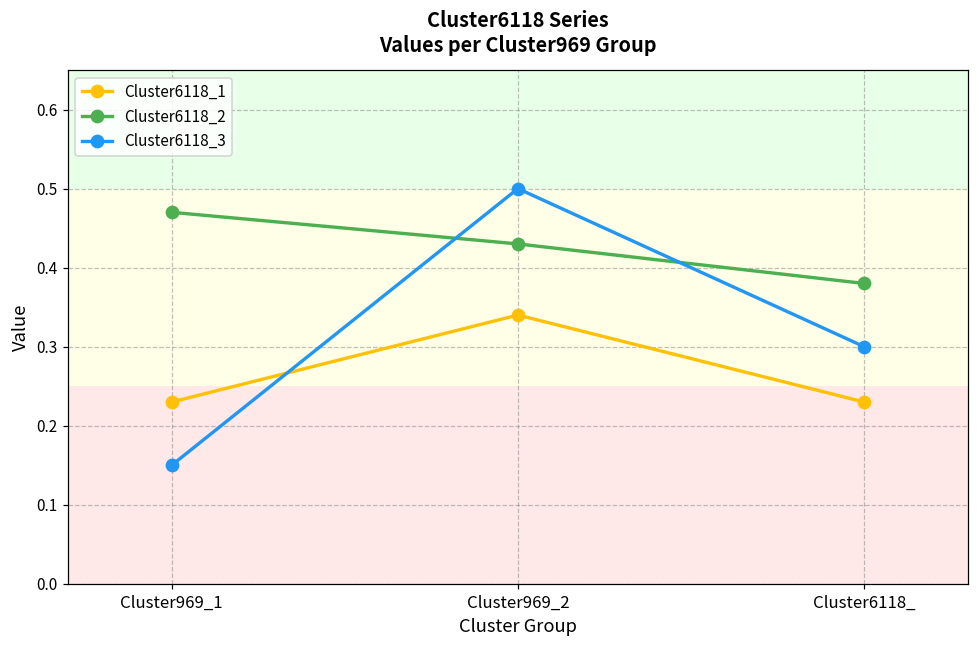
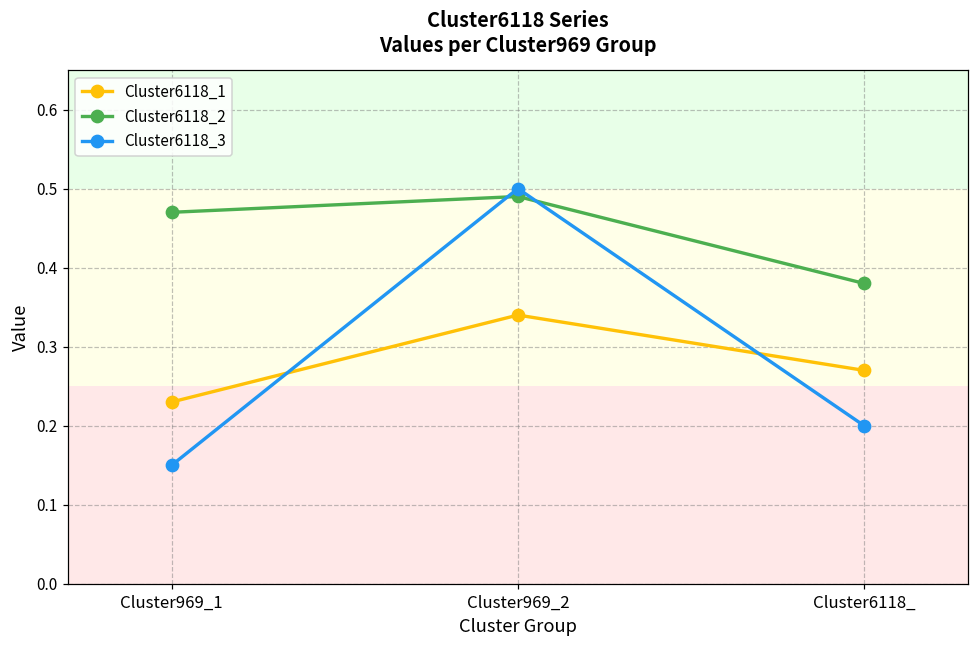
Cluster6118_2, Cluster969_2: 0.43 -> 0.49
Cluster6118_1, Cluster6118_: 0.23 -> 0.27
Cluster6118_3, Cluster6118_: 0.3 -> 0.2
